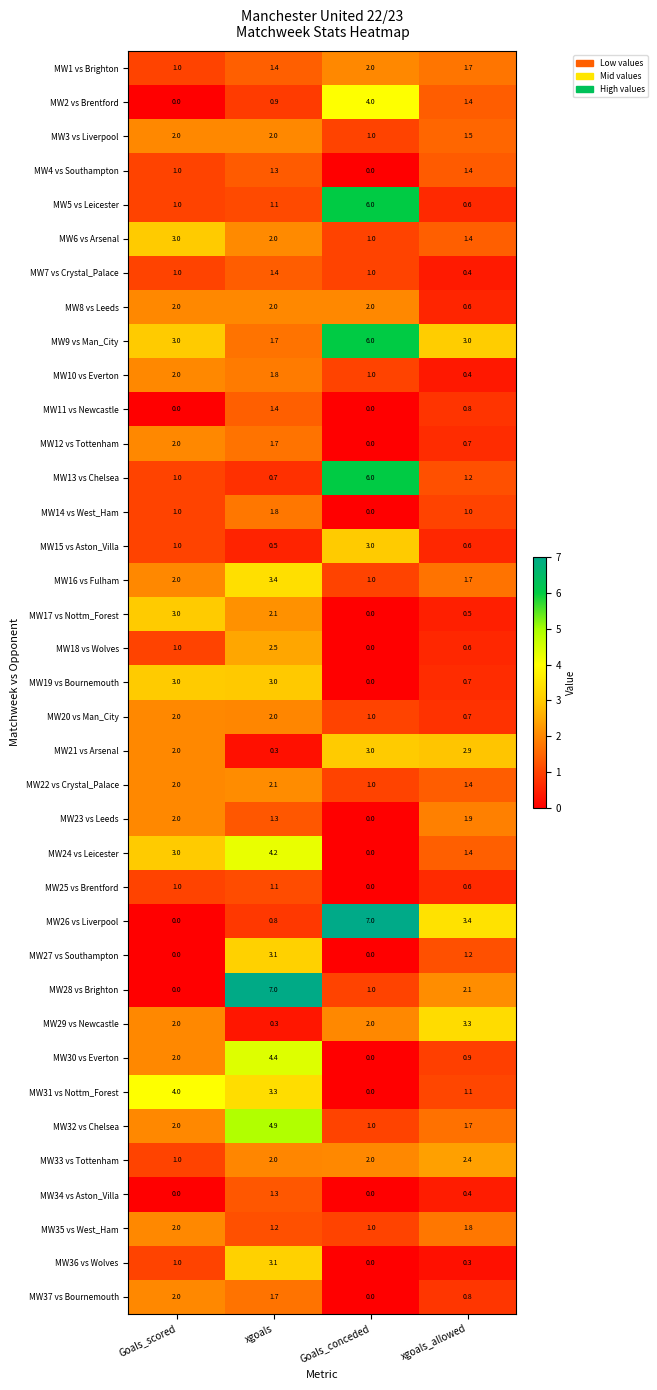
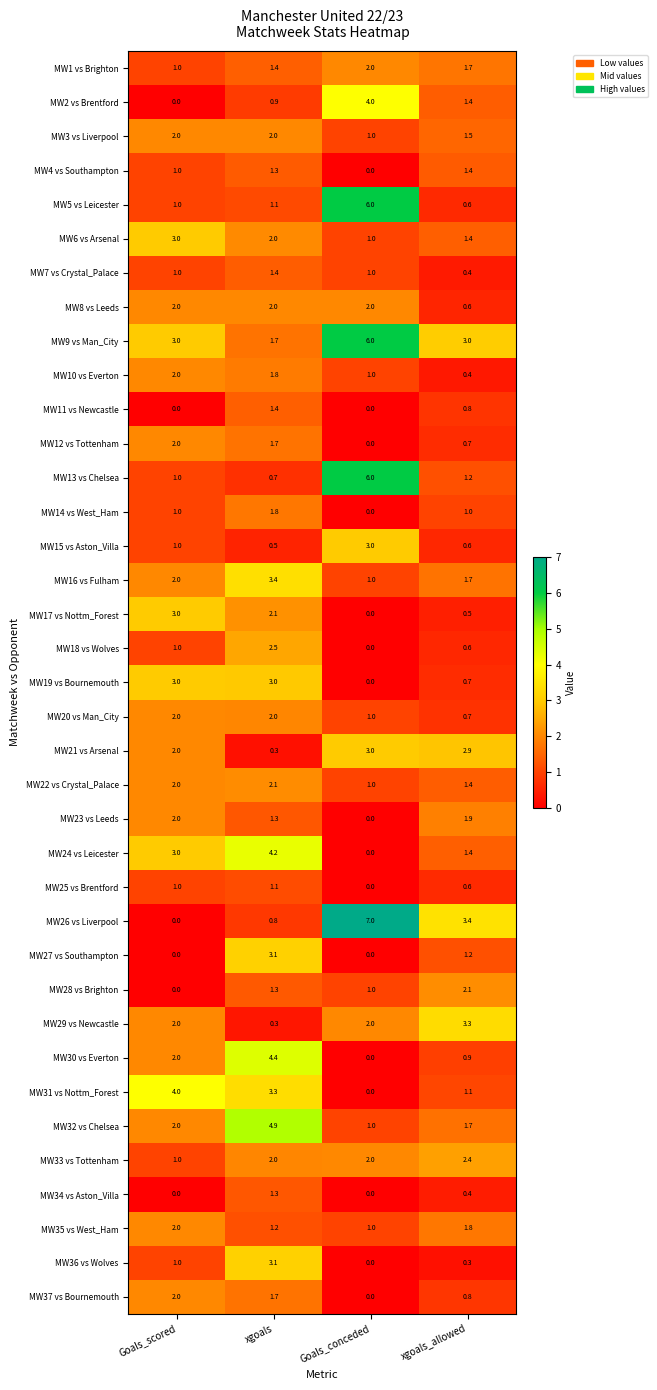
MW28 vs Brighton, xgoals: 7.0 -> 1.3
